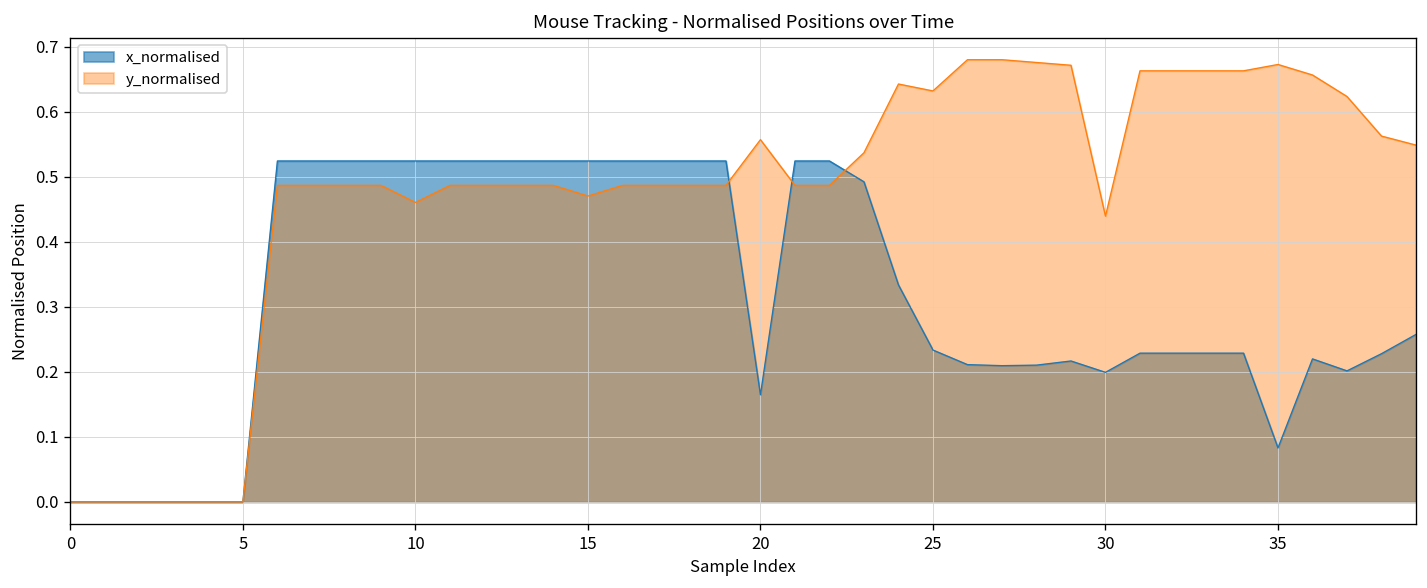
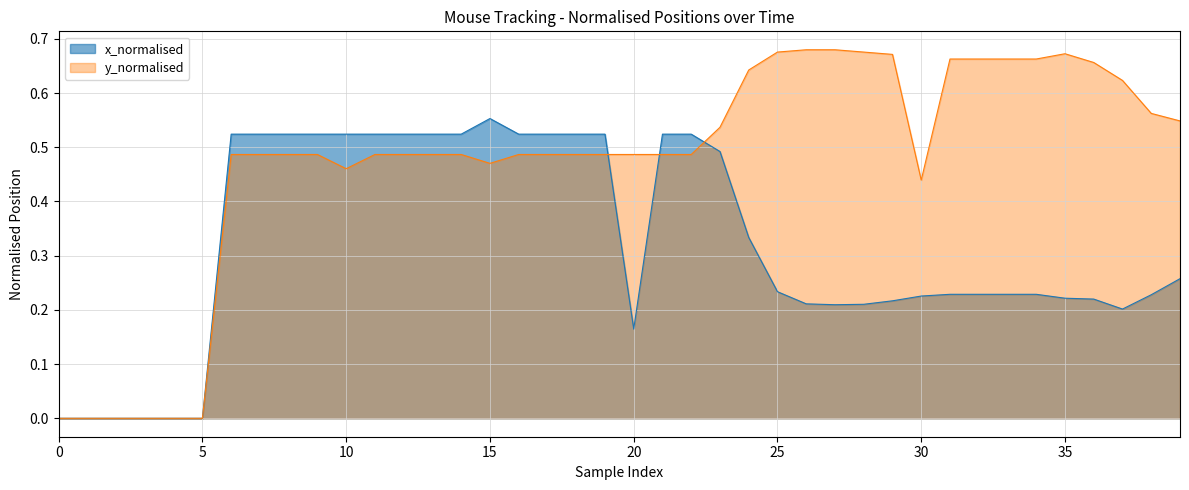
x_normalised, 15: 0.52 -> 0.55
y_normalised, 20: 0.56 -> 0.49
y_normalised, 25: 0.63 -> 0.68
x_normalised, 30: 0.20 -> 0.23
x_normalised, 35: 0.08 -> 0.22
